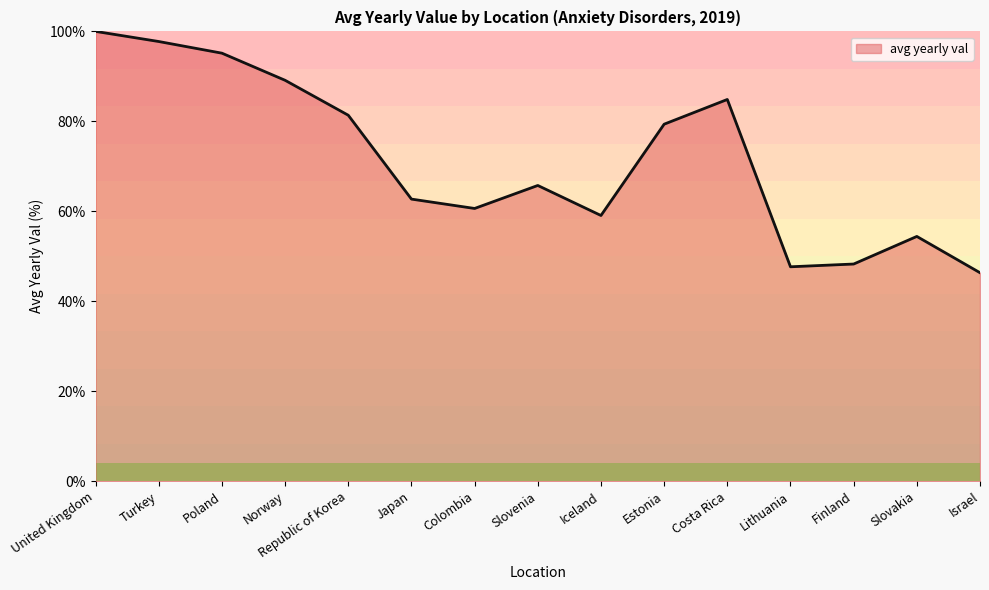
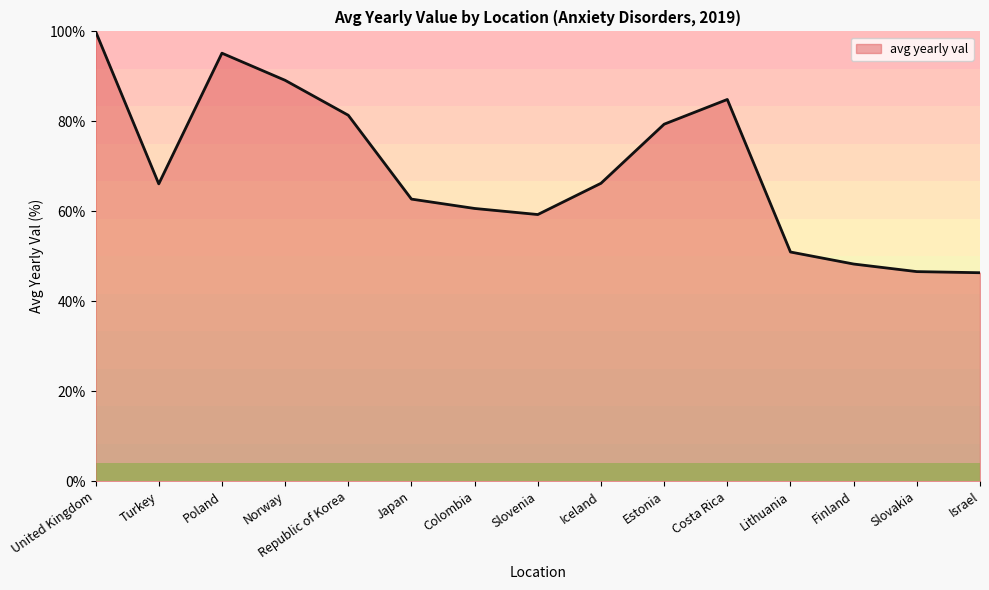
Turkey: 98% -> 66%
Slovenia: 66% -> 59%
Iceland: 59% -> 66%
Lithuania: 48% -> 51%
Slovakia: 54% -> 47%
